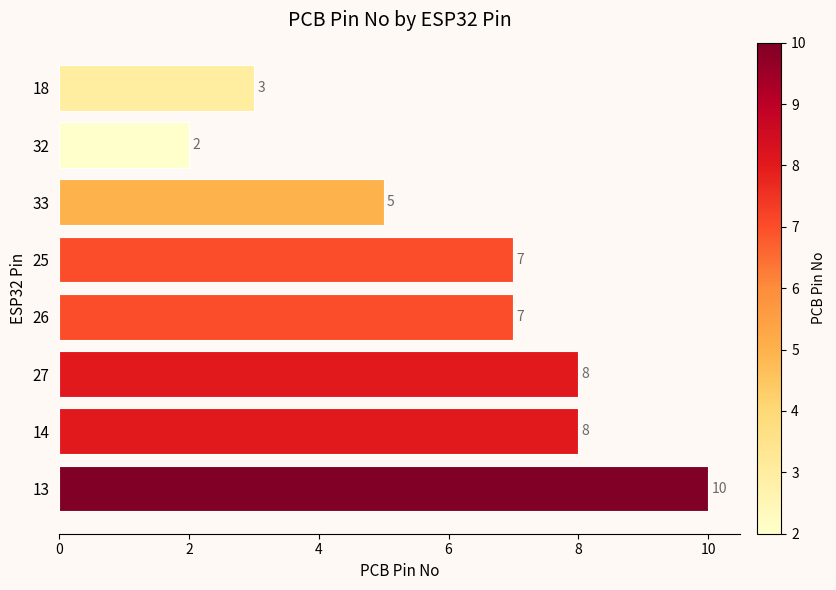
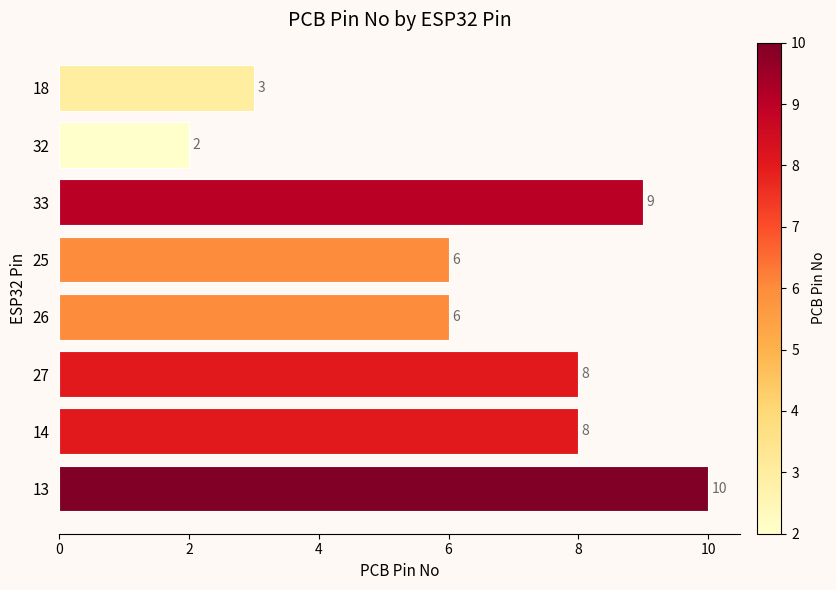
33: 5 -> 9
25: 7 -> 6
26: 7 -> 6
